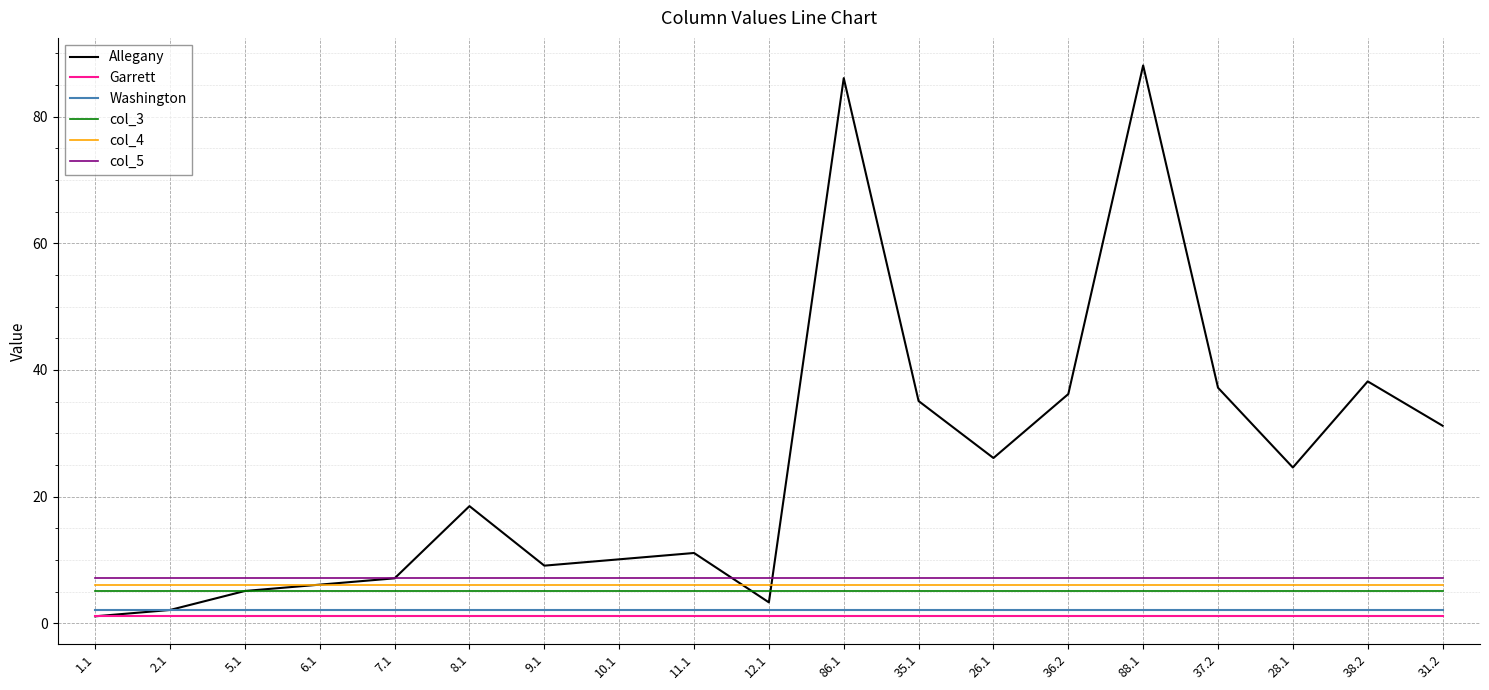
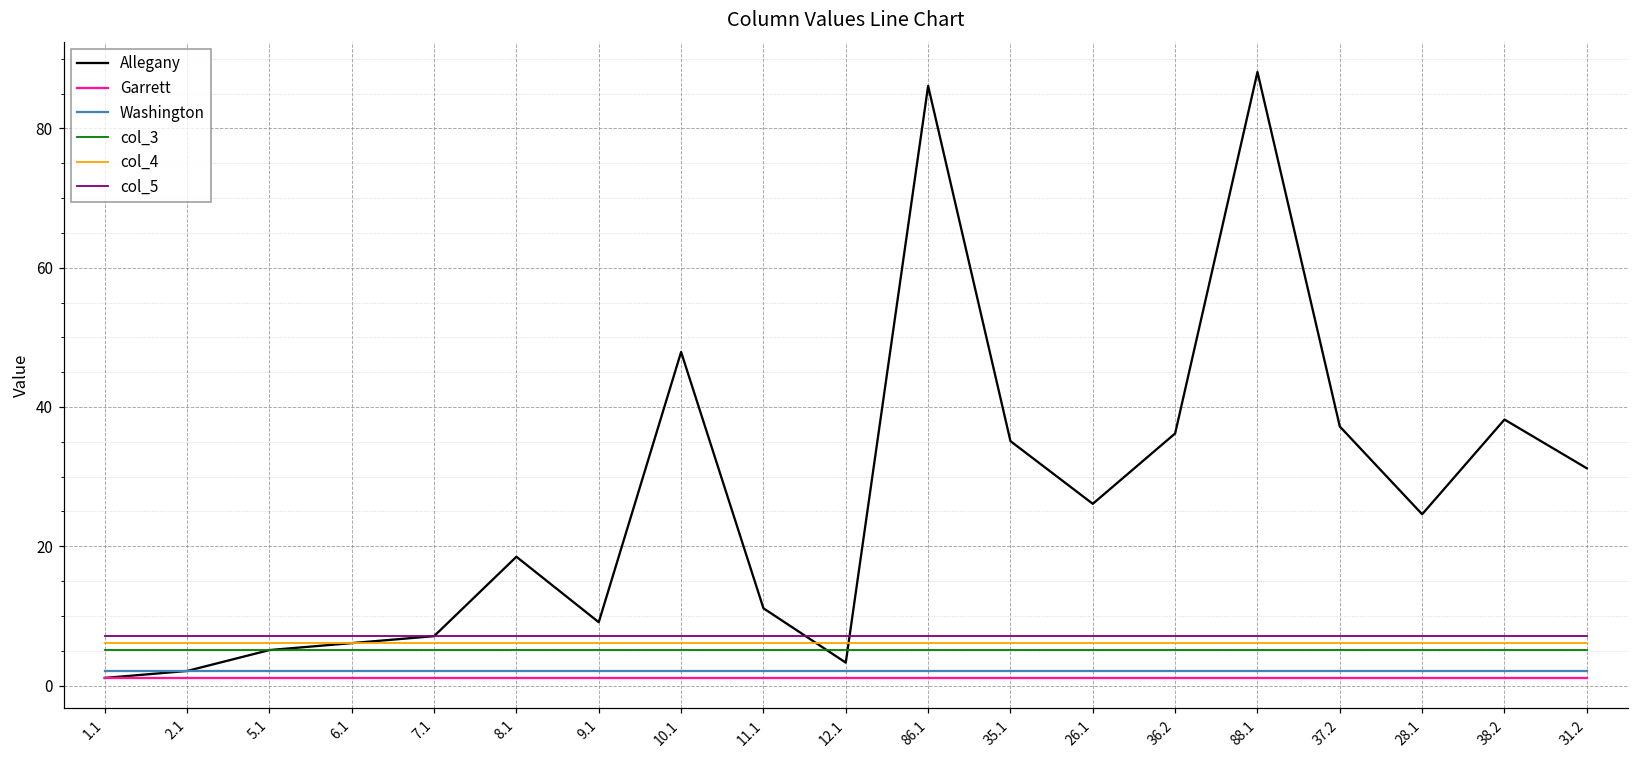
Allegany, 10.1: 10 -> 48
